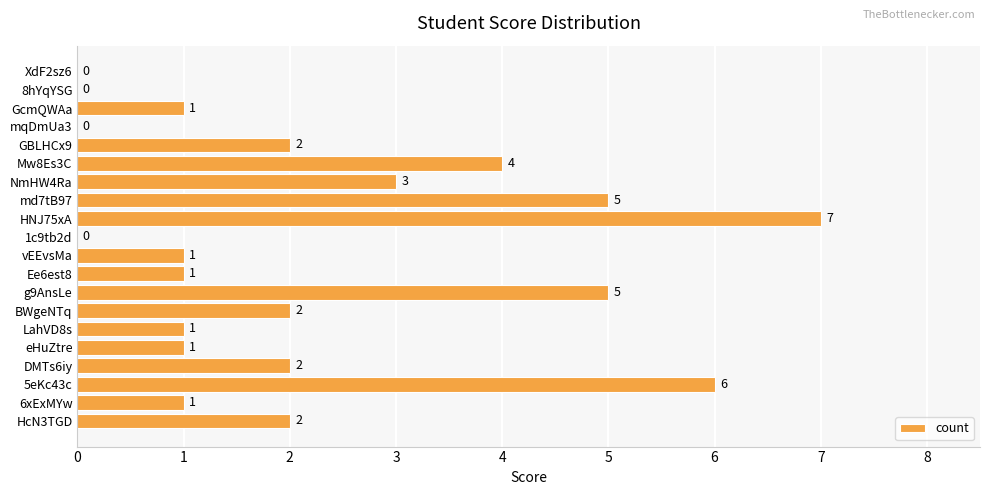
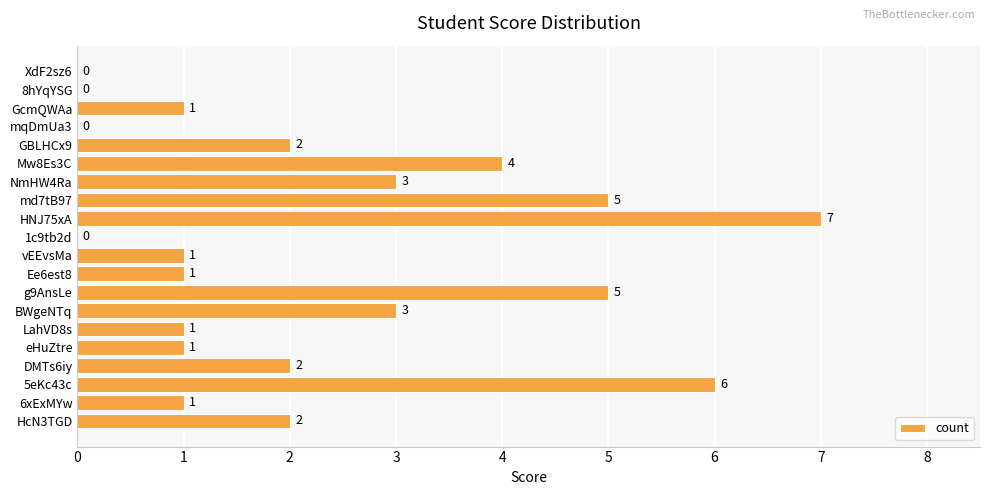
BWgeNTq: 2 -> 3
